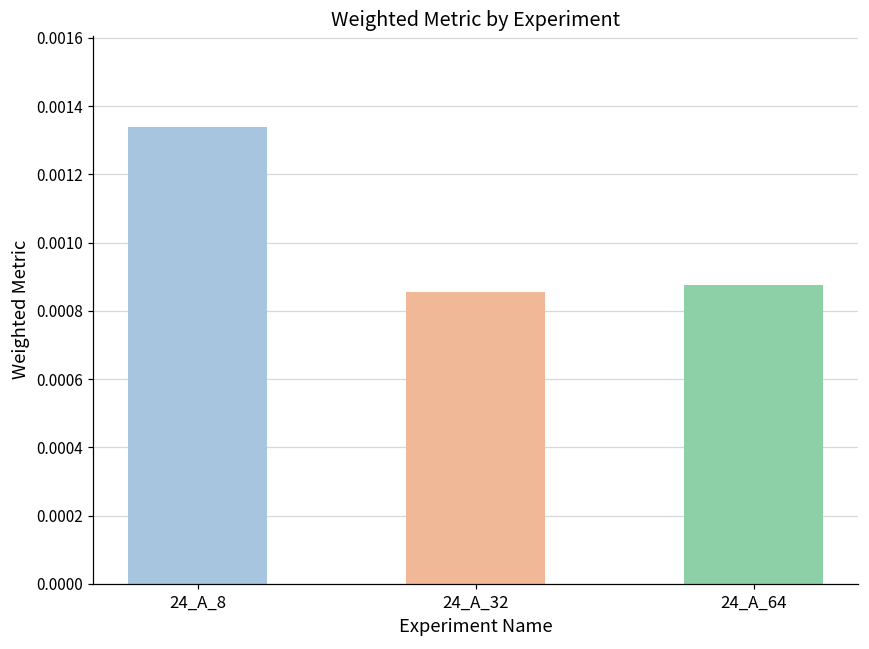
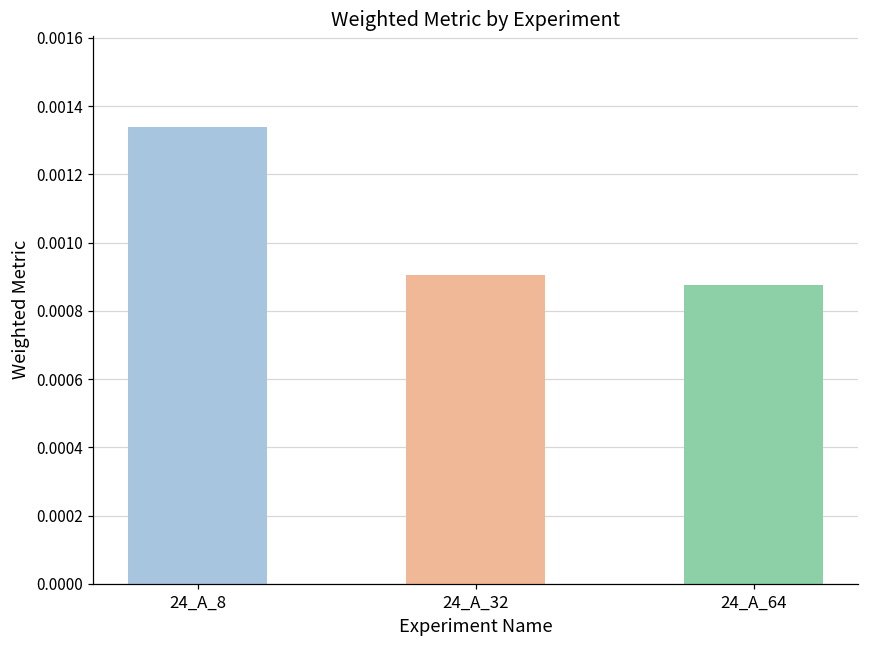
24_A_32: 0.00085 -> 0.00090
